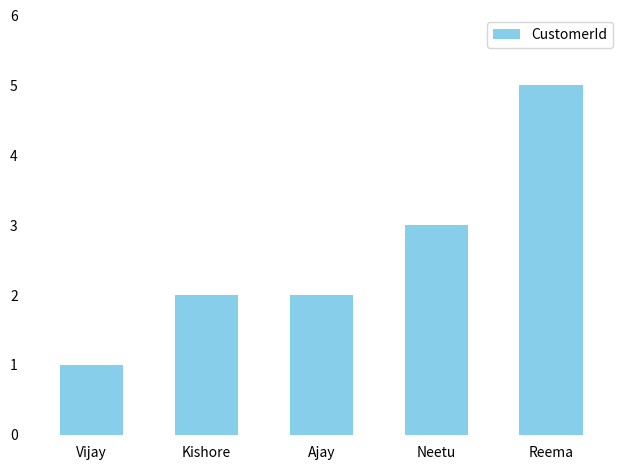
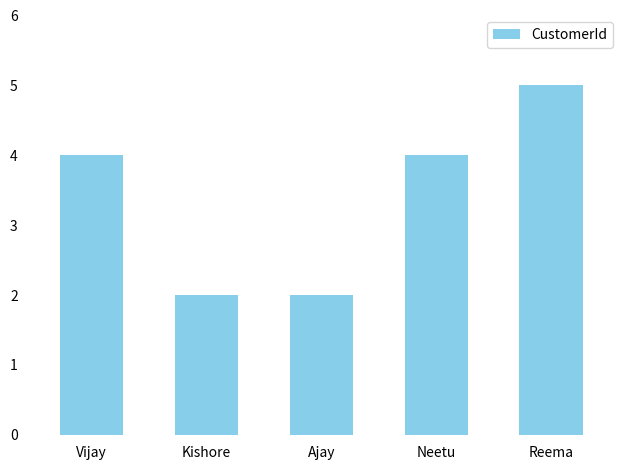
Vijay: 1 -> 4
Neetu: 3 -> 4
